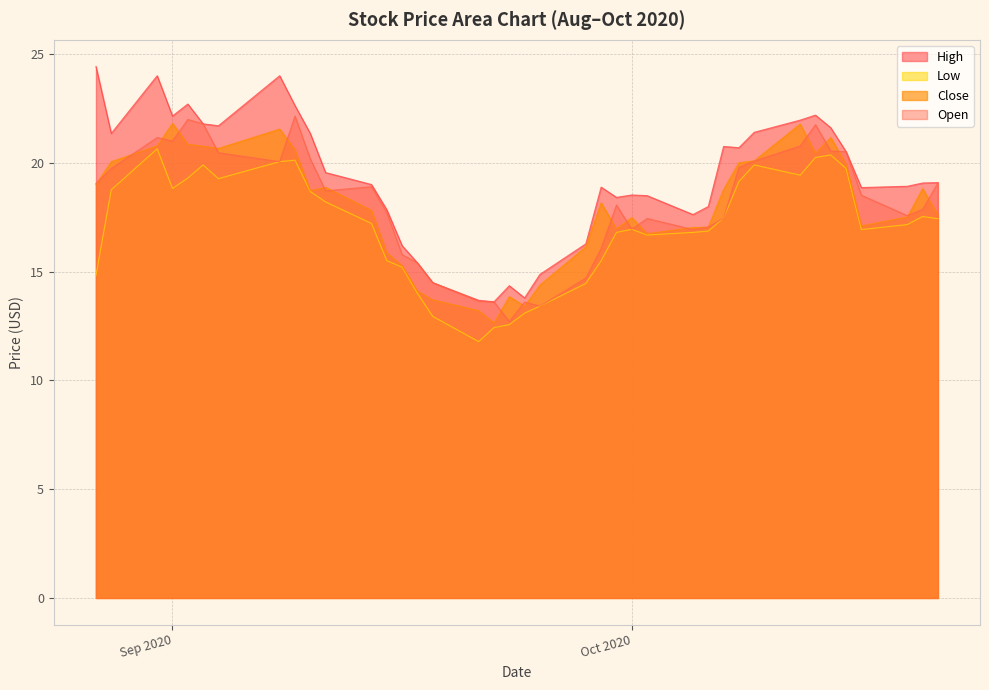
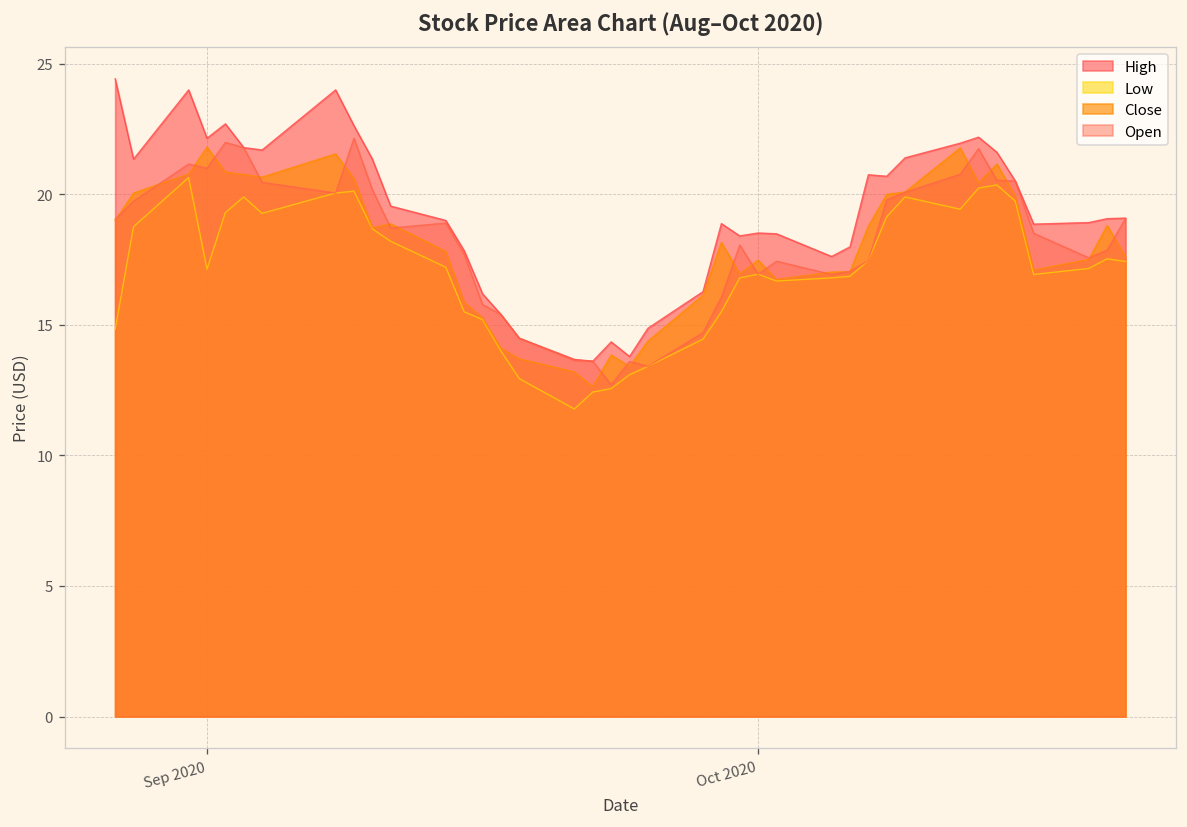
Low, Sep 2020: 18.8 -> 17.1
